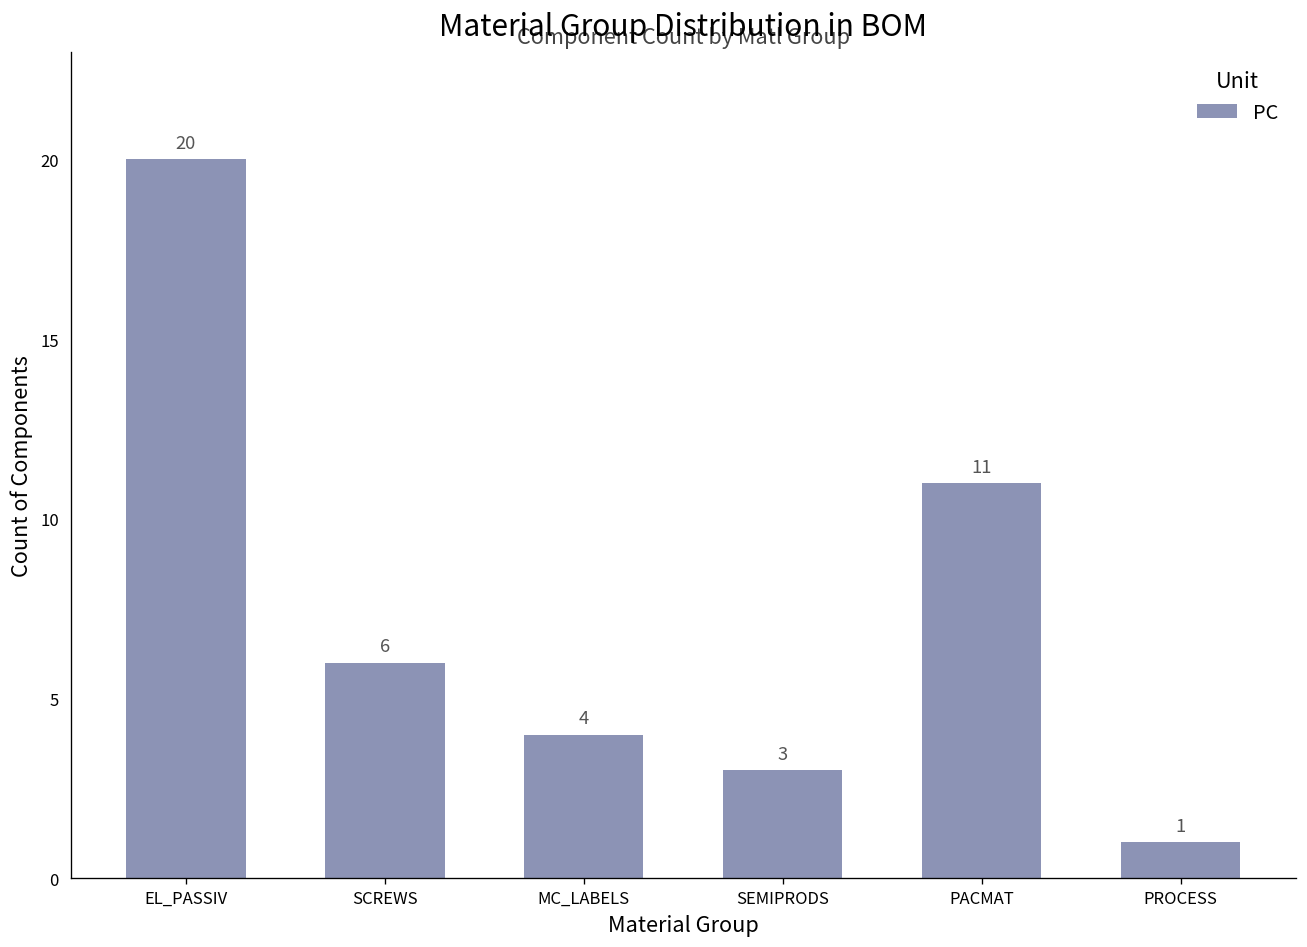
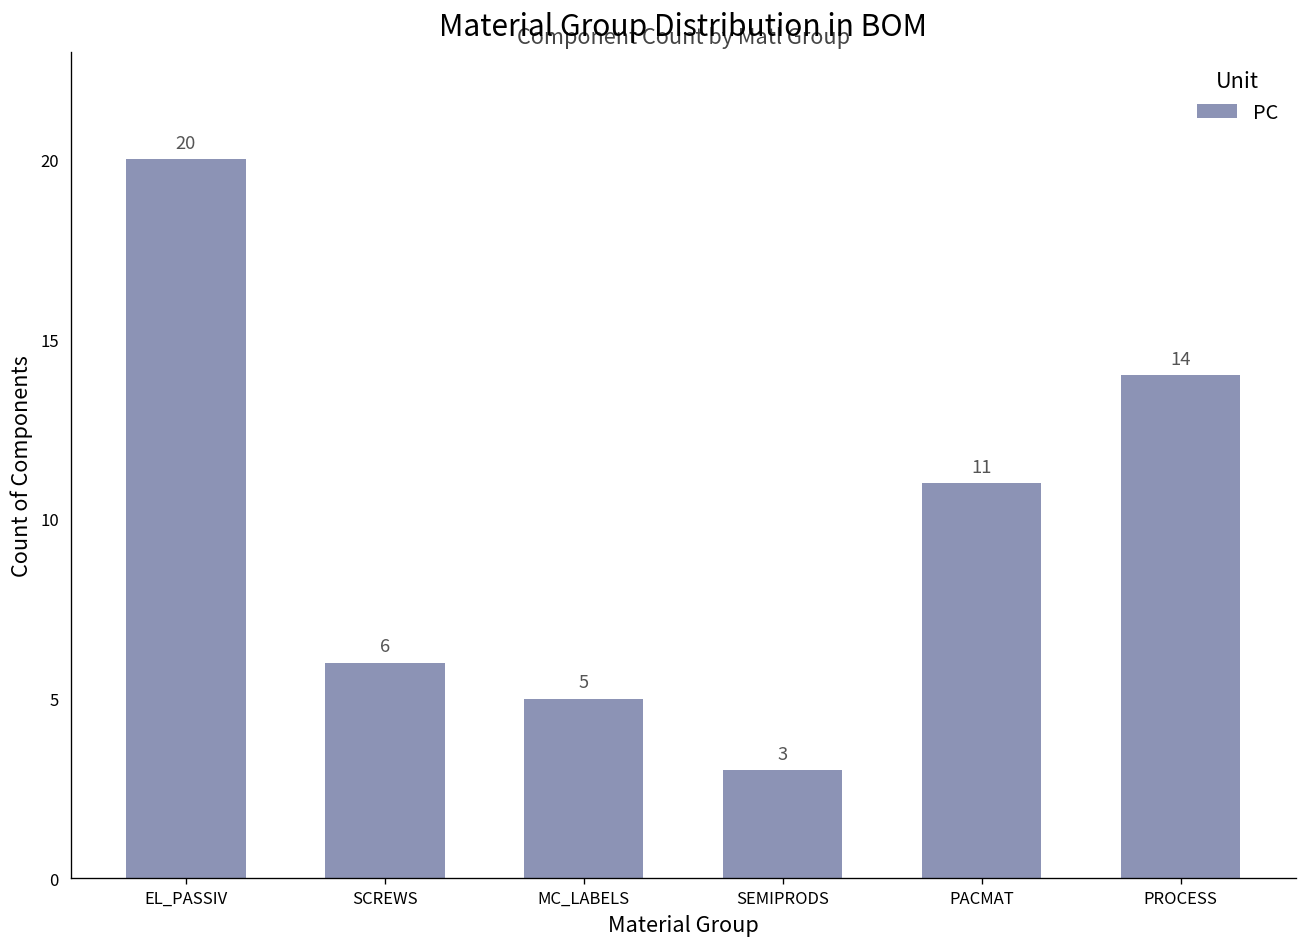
MC_LABELS: 4 -> 5
PROCESS: 1 -> 14
